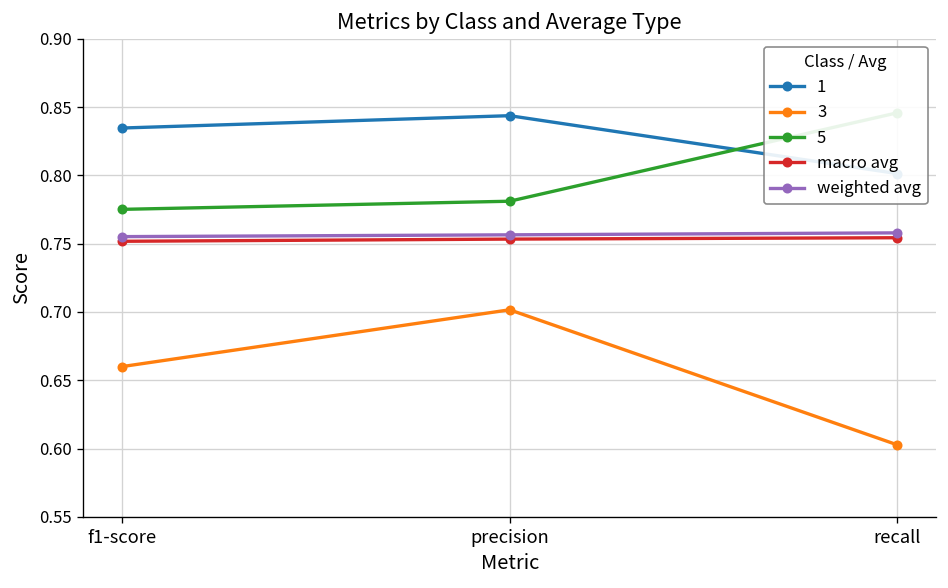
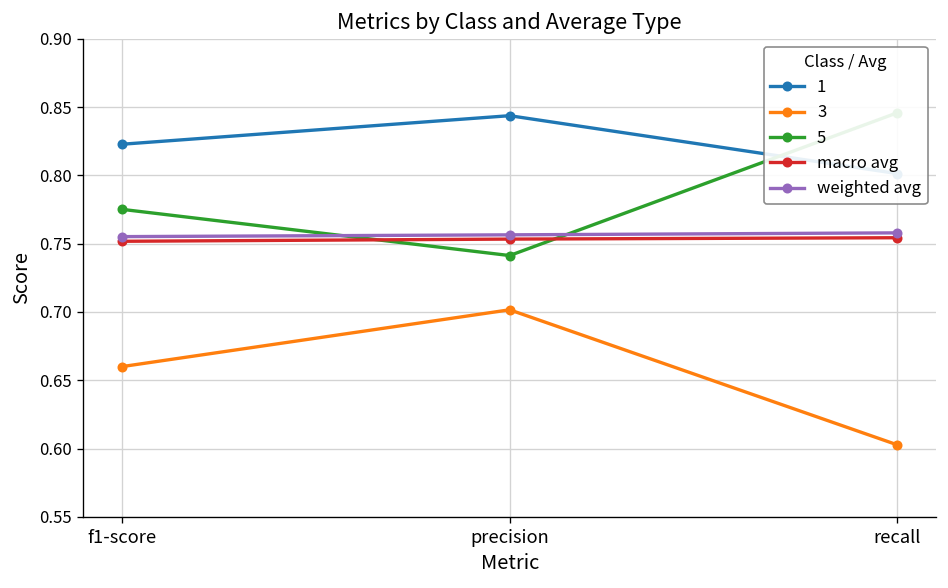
1, f1-score: 0.835 -> 0.823
5, precision: 0.781 -> 0.741
